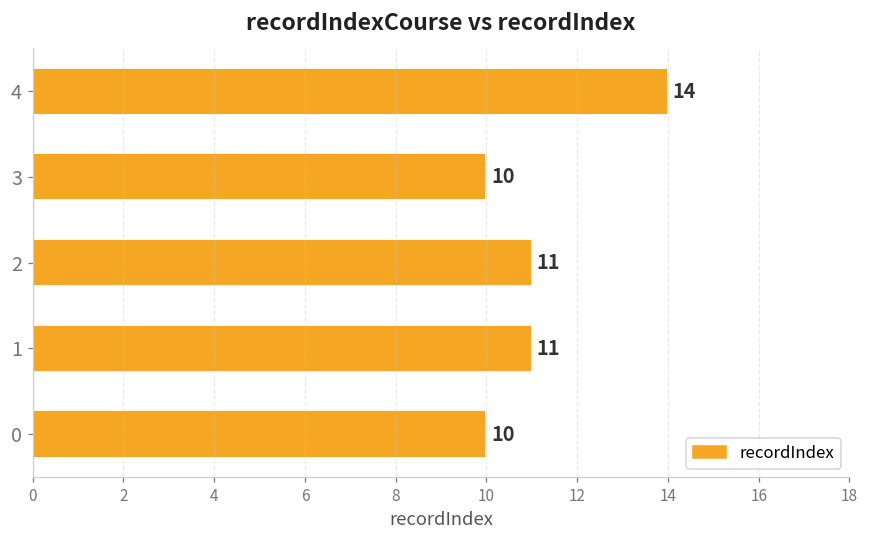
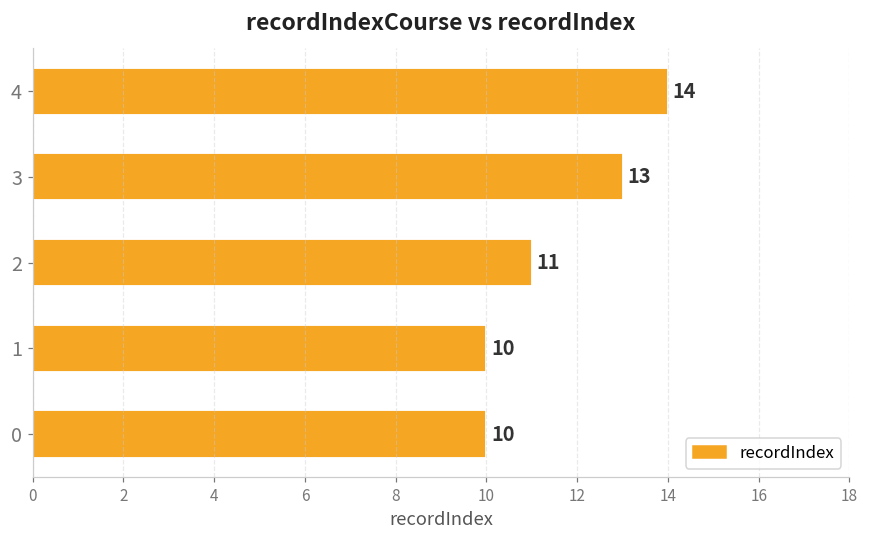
3: 10 -> 13
1: 11 -> 10
